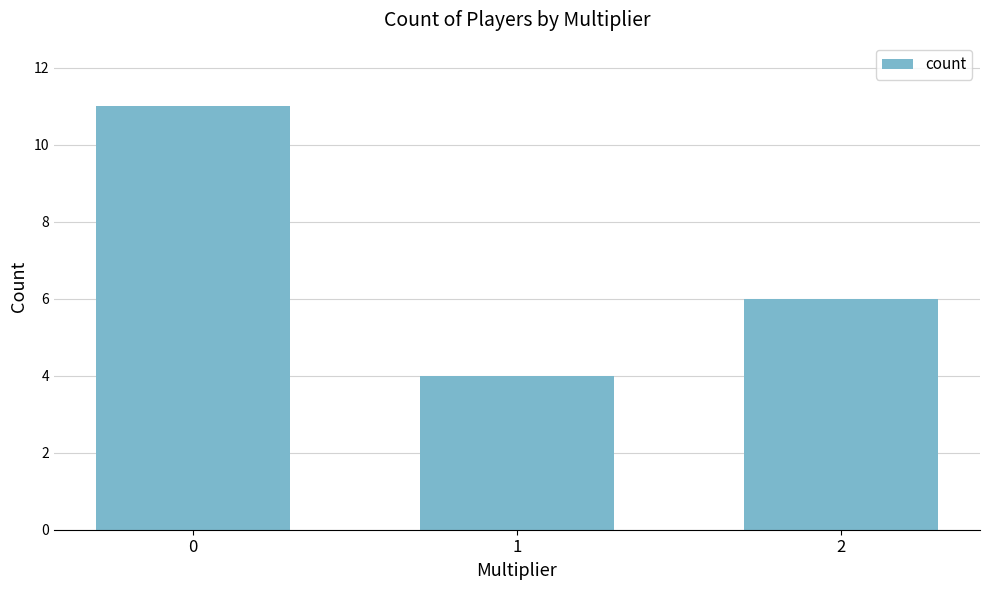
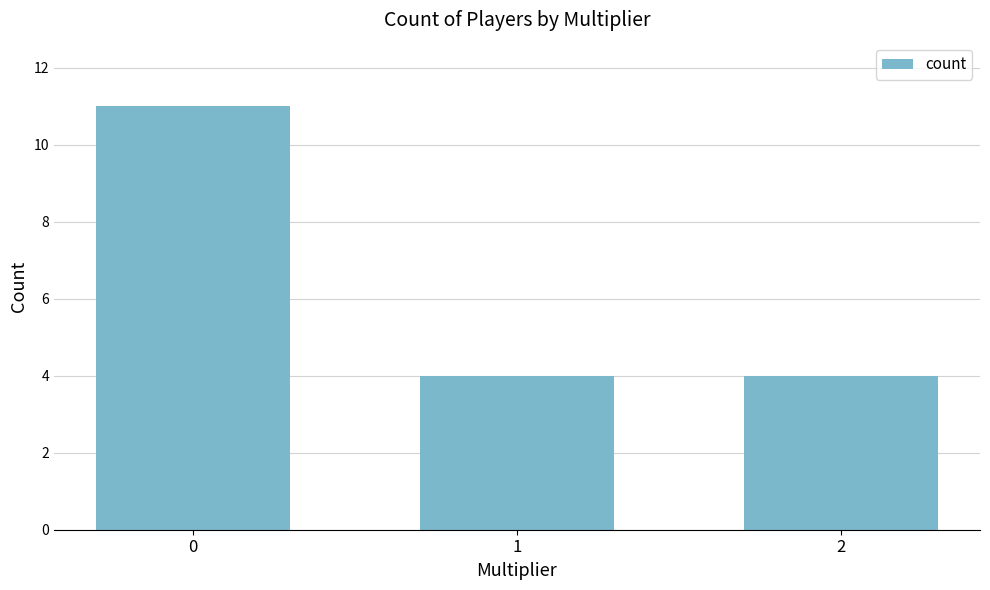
2: 6 -> 4
